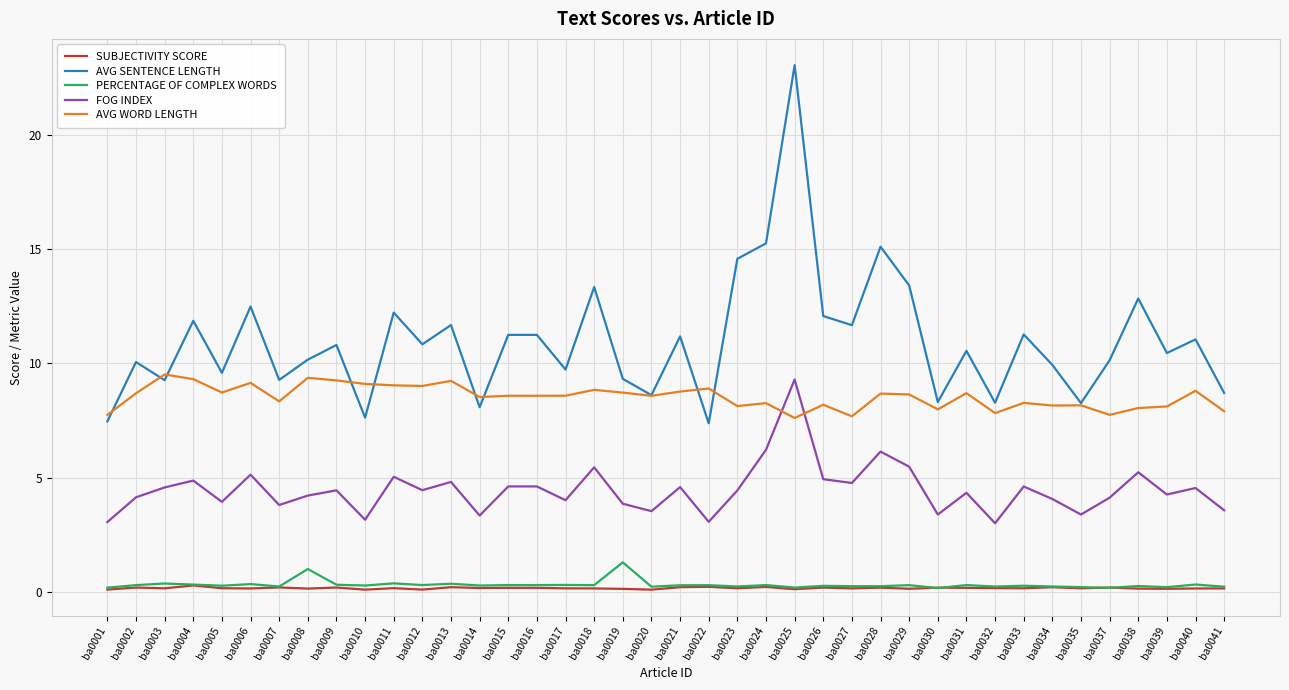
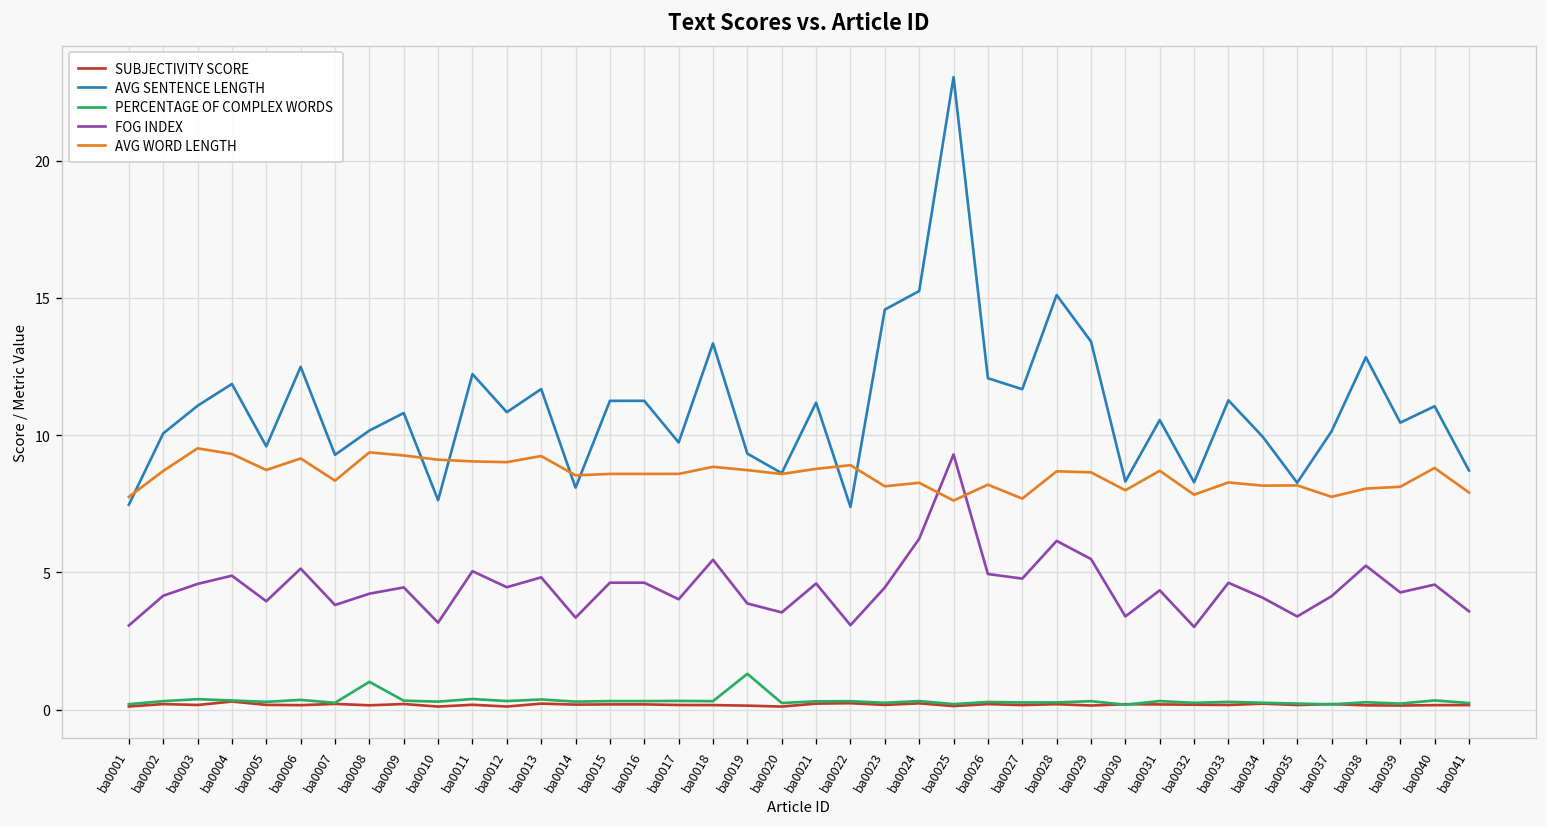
AVG SENTENCE LENGTH, ba0003: 9.3 -> 11.1
